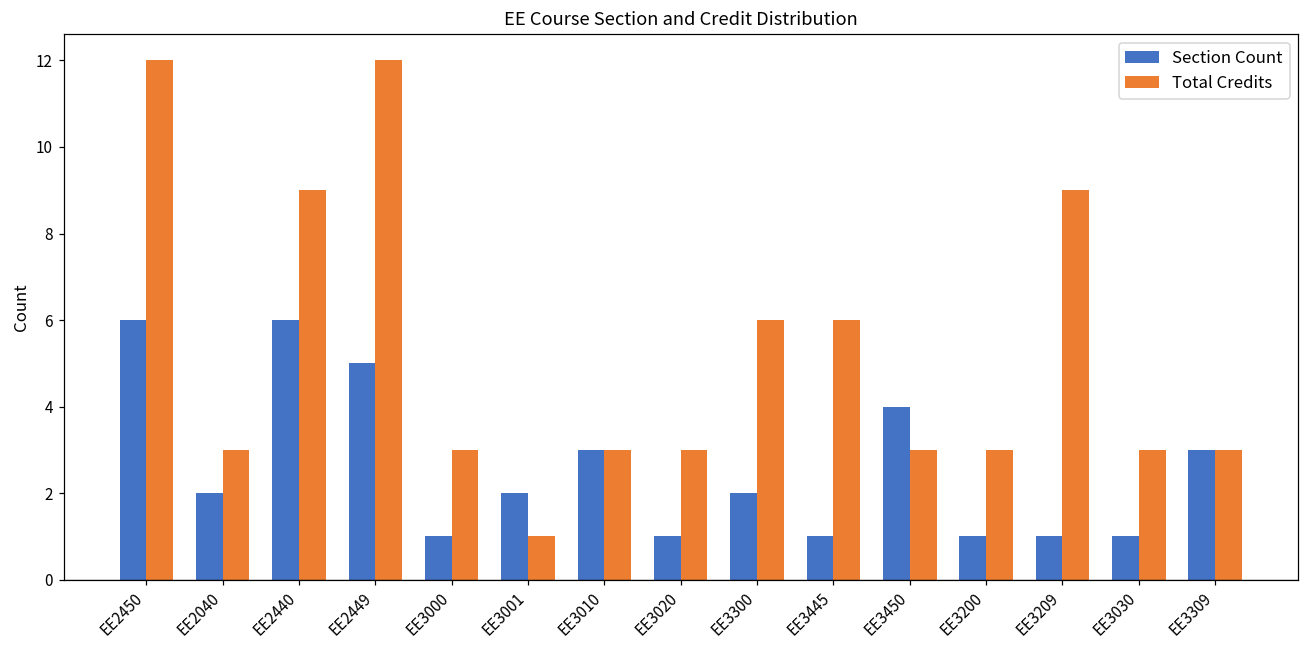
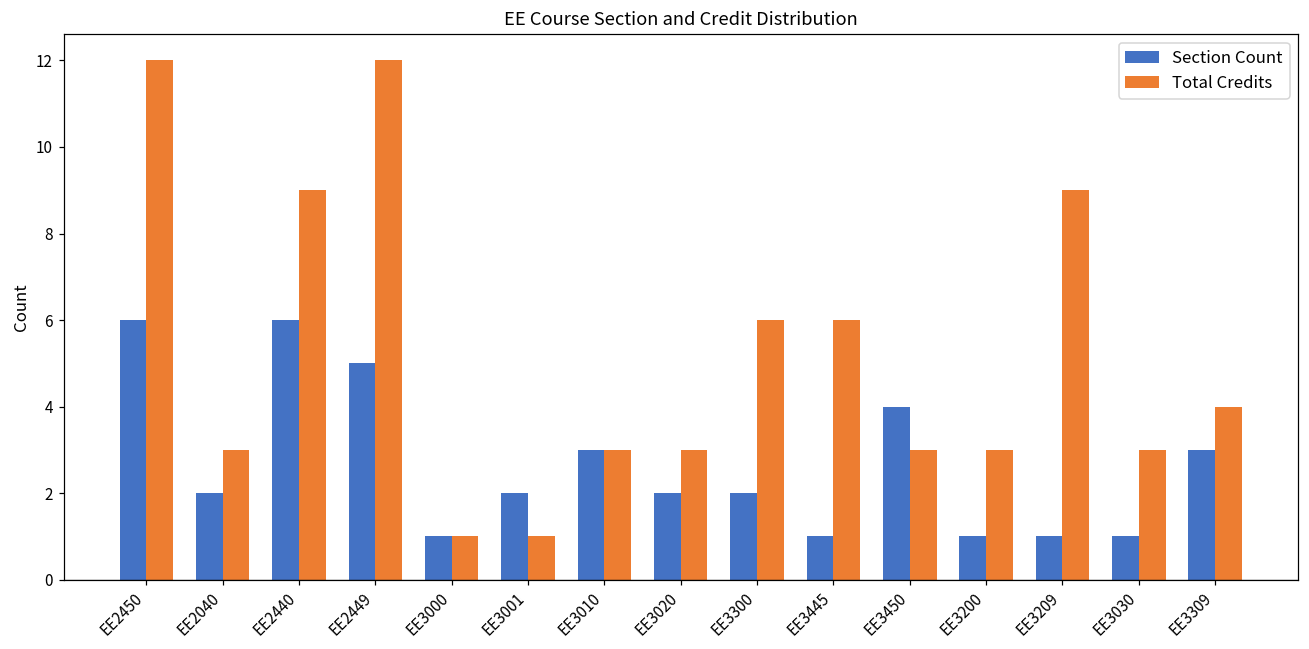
Total Credits, EE3000: 3 -> 1
Section Count, EE3020: 1 -> 2
Total Credits, EE3309: 3 -> 4
